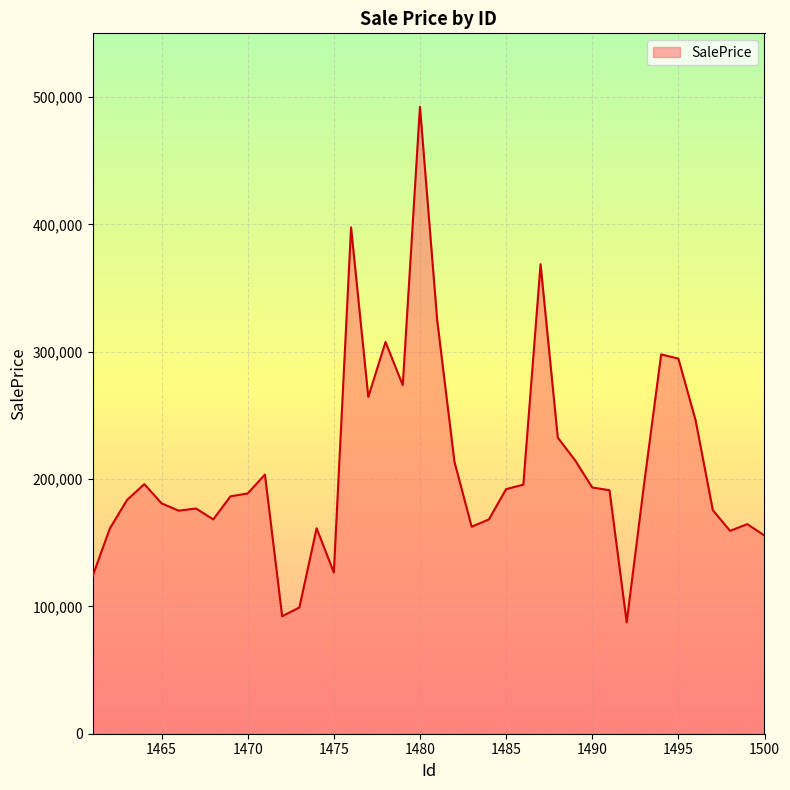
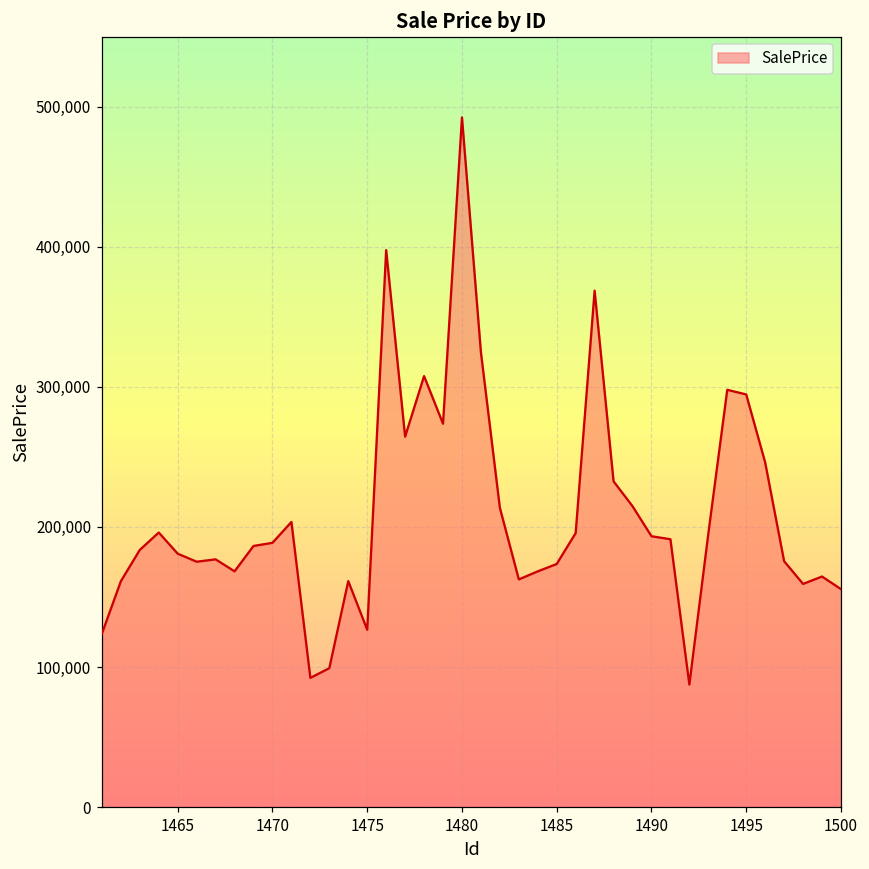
1485: 192,000 -> 174,000
